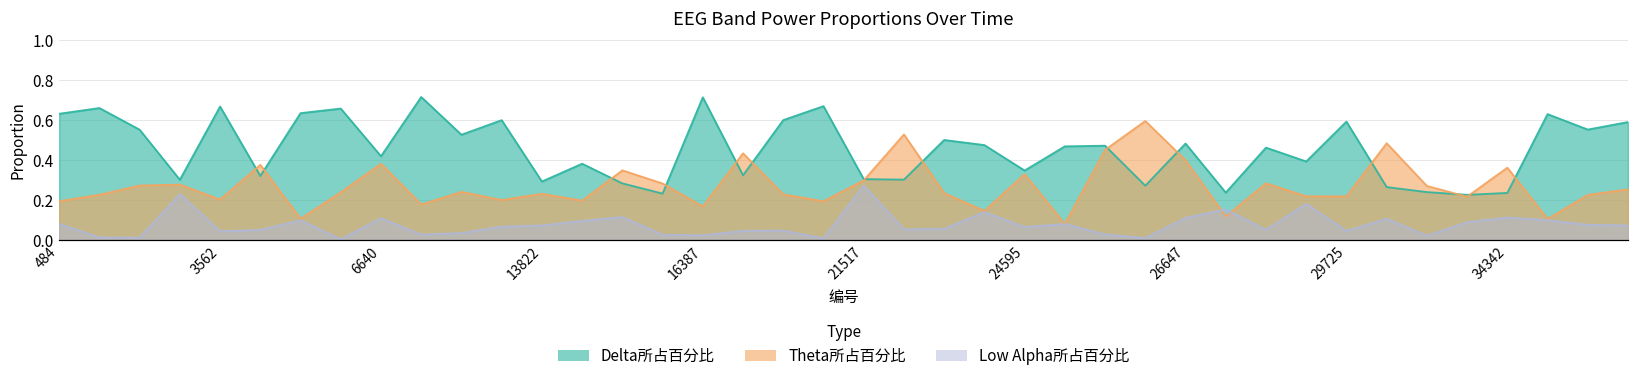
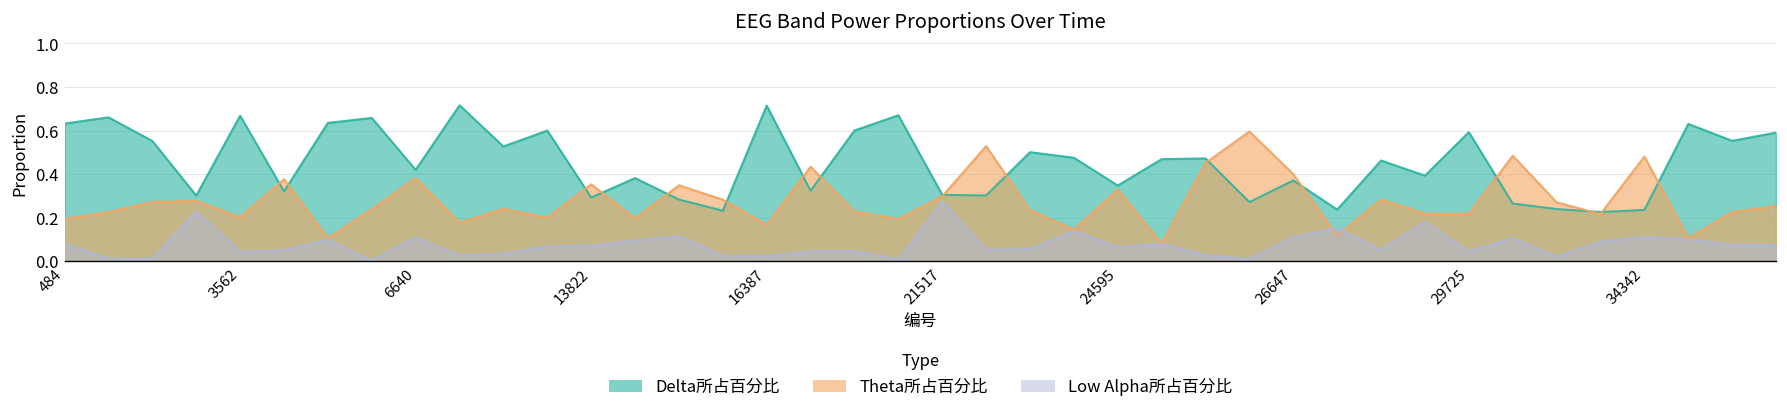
Theta所占百分比, 13822: 0.23 -> 0.35
Delta所占百分比, 26647: 0.48 -> 0.37
Theta所占百分比, 34342: 0.36 -> 0.48
